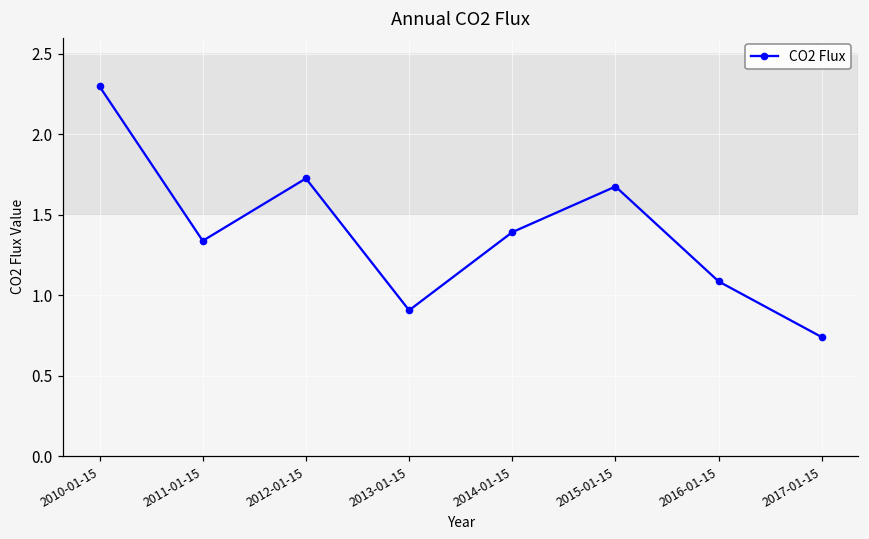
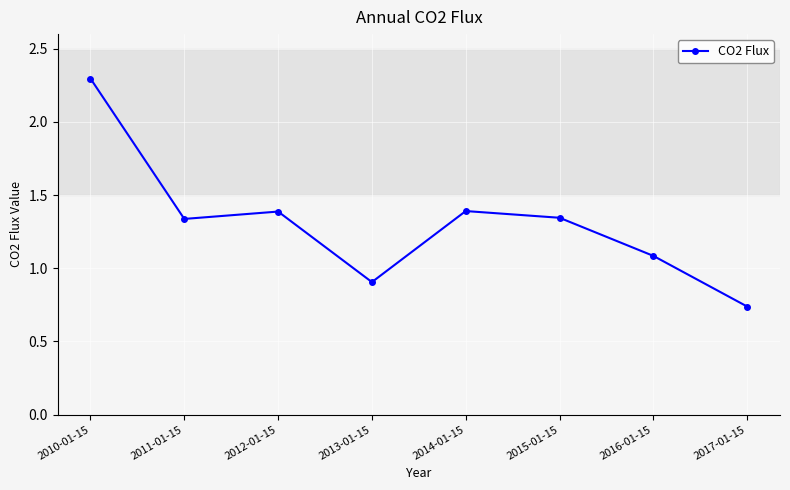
2012-01-15: 1.72 -> 1.39
2015-01-15: 1.67 -> 1.34
